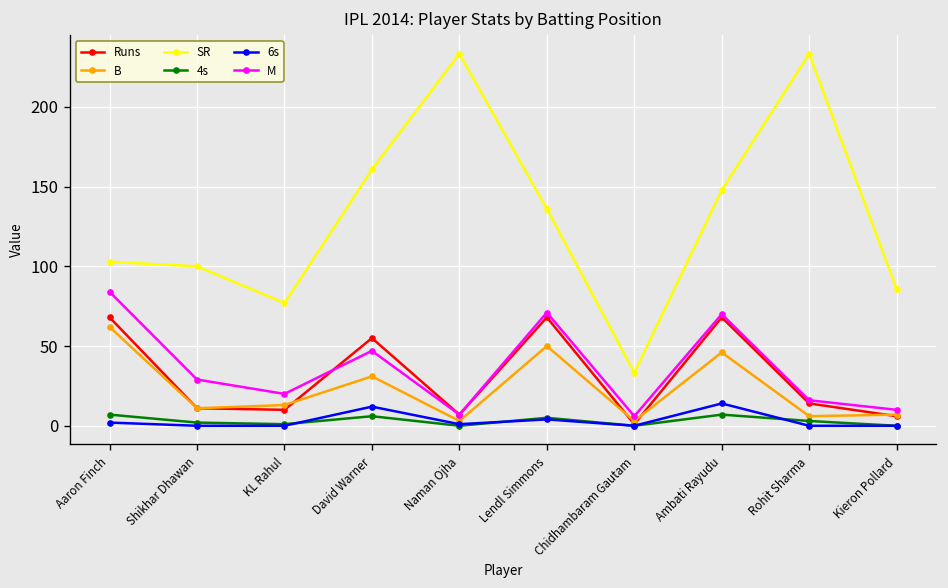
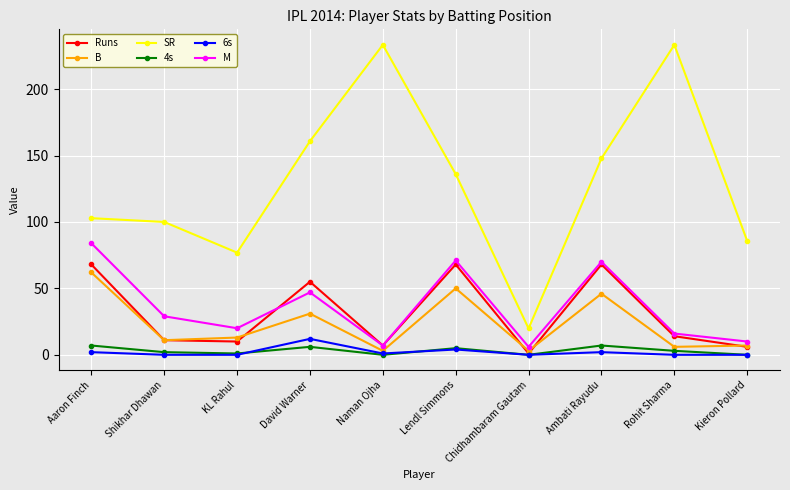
SR, Chidhambaram Gautam: 33 -> 20
6s, Ambati Rayudu: 14 -> 2
